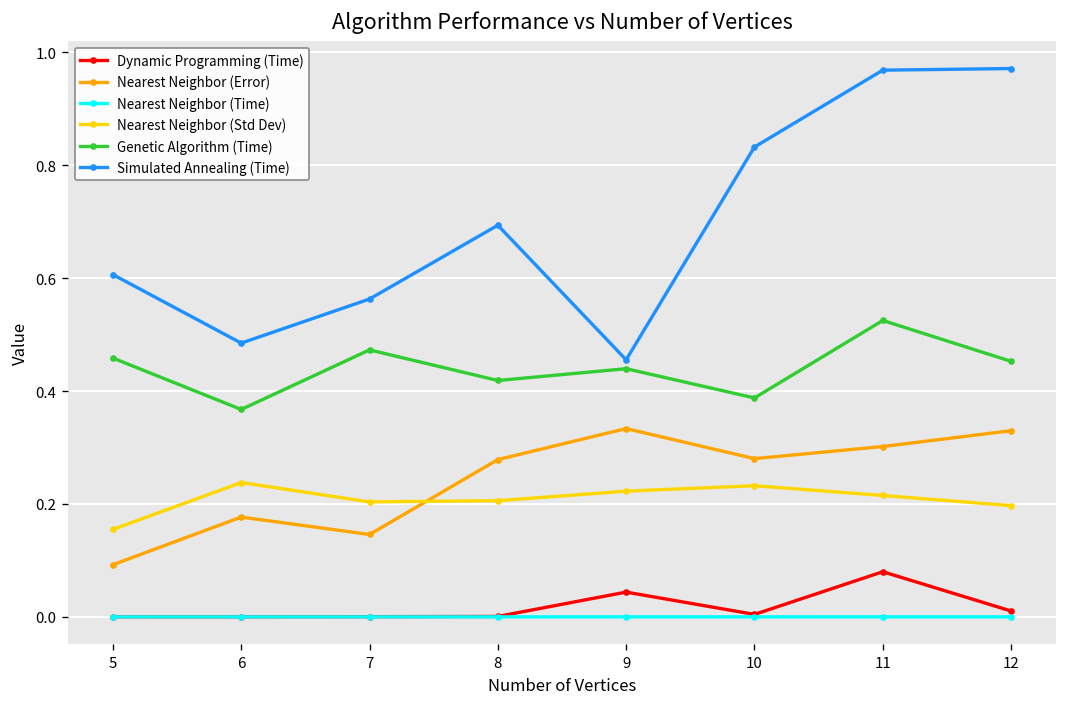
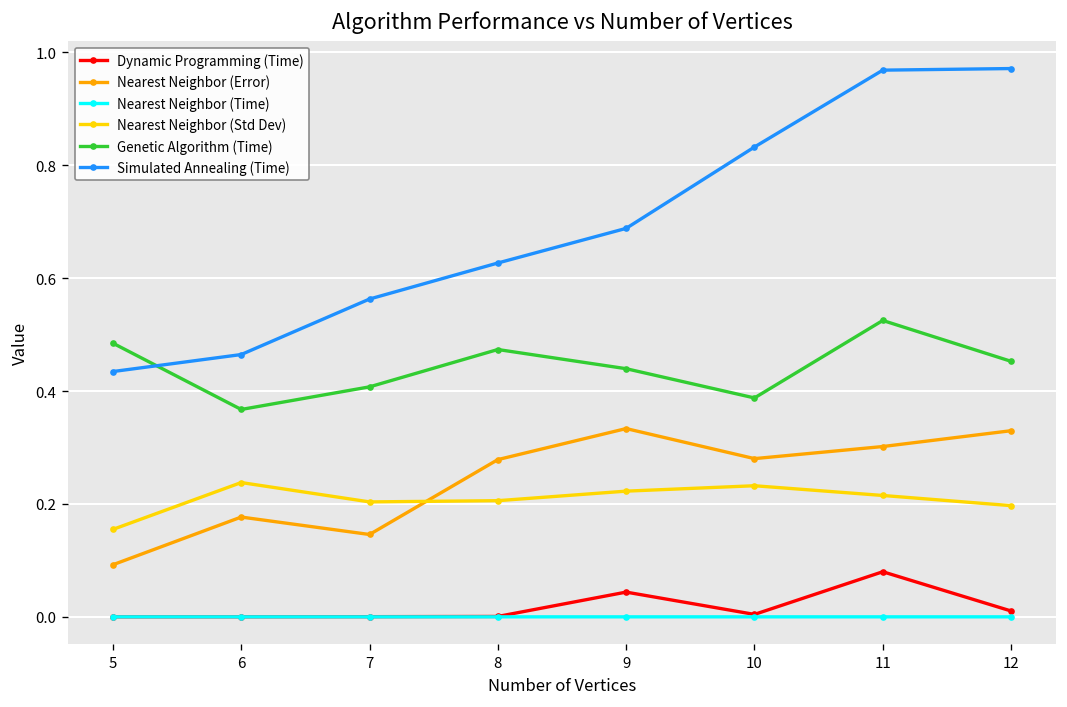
Genetic Algorithm (Time), 5: 0.46 -> 0.48
Simulated Annealing (Time), 5: 0.61 -> 0.43
Simulated Annealing (Time), 6: 0.48 -> 0.46
Genetic Algorithm (Time), 7: 0.47 -> 0.41
Genetic Algorithm (Time), 8: 0.42 -> 0.47
Simulated Annealing (Time), 8: 0.69 -> 0.63
Simulated Annealing (Time), 9: 0.46 -> 0.69
